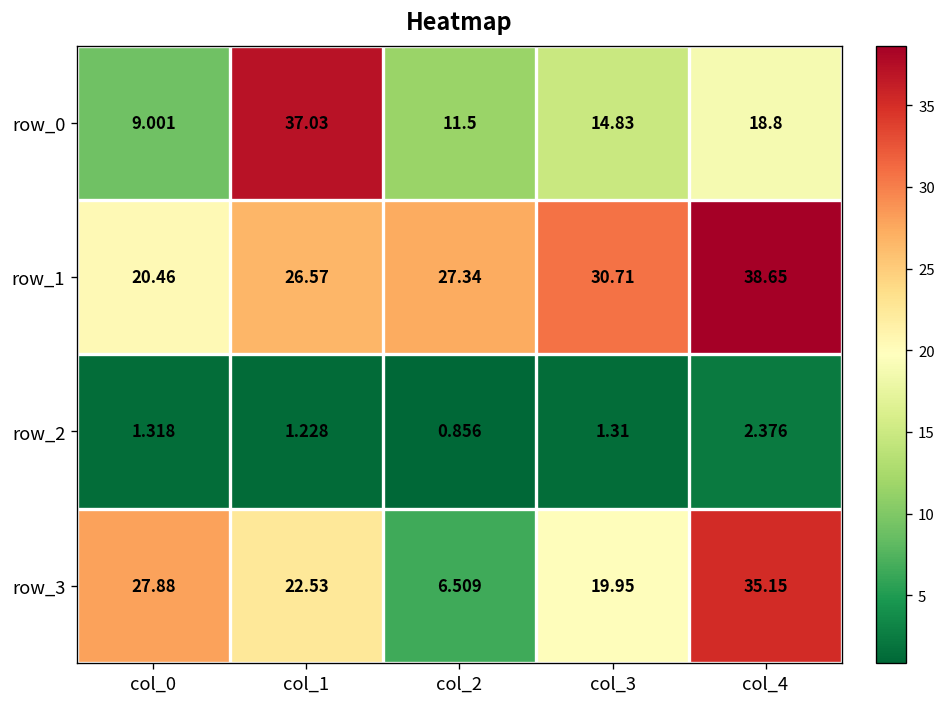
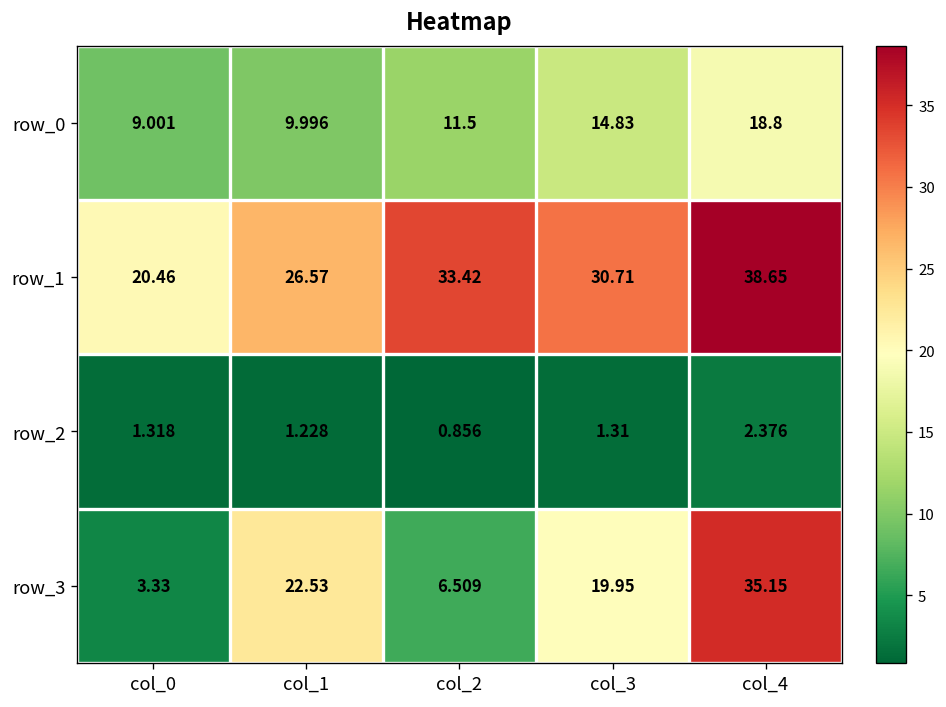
row_0, col_1: 37.03 -> 9.996
row_1, col_2: 27.34 -> 33.42
row_3, col_0: 27.88 -> 3.33
